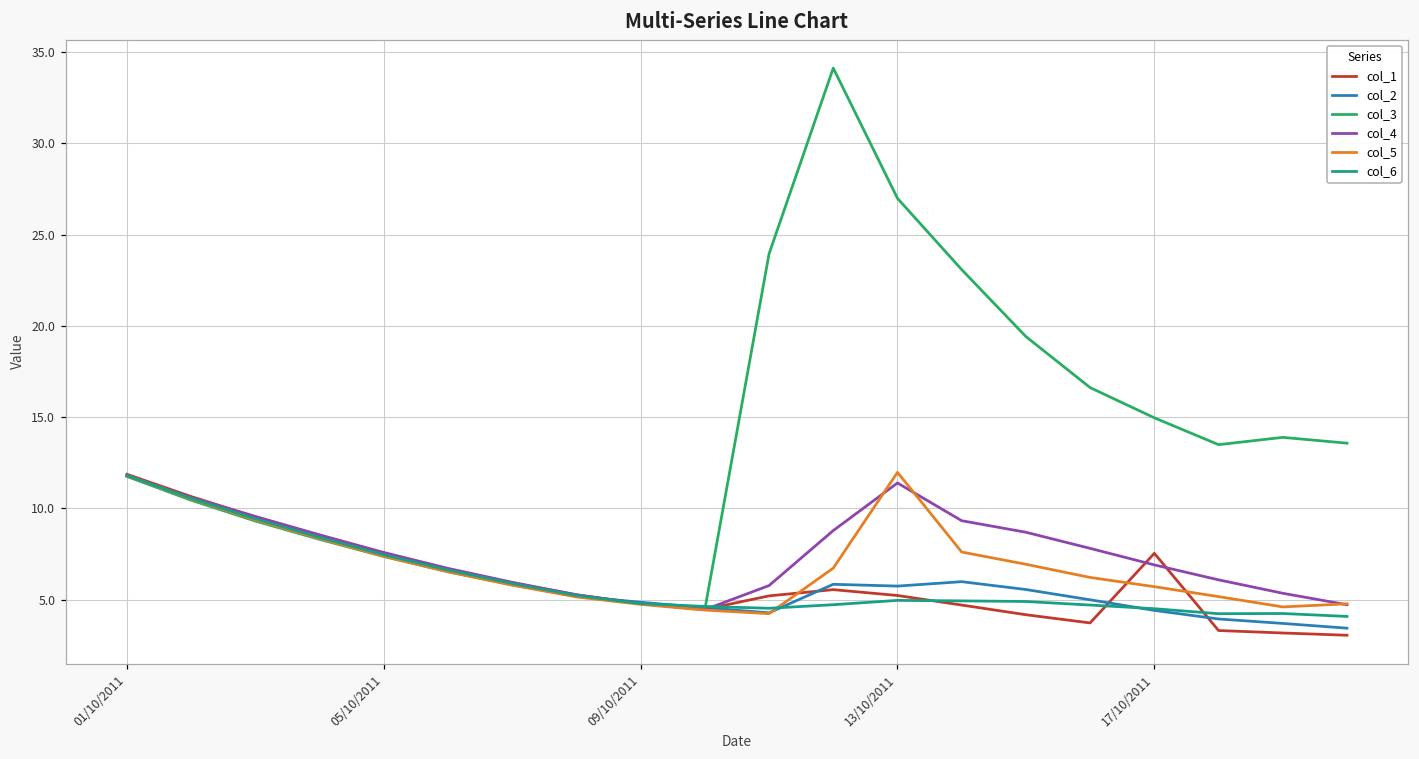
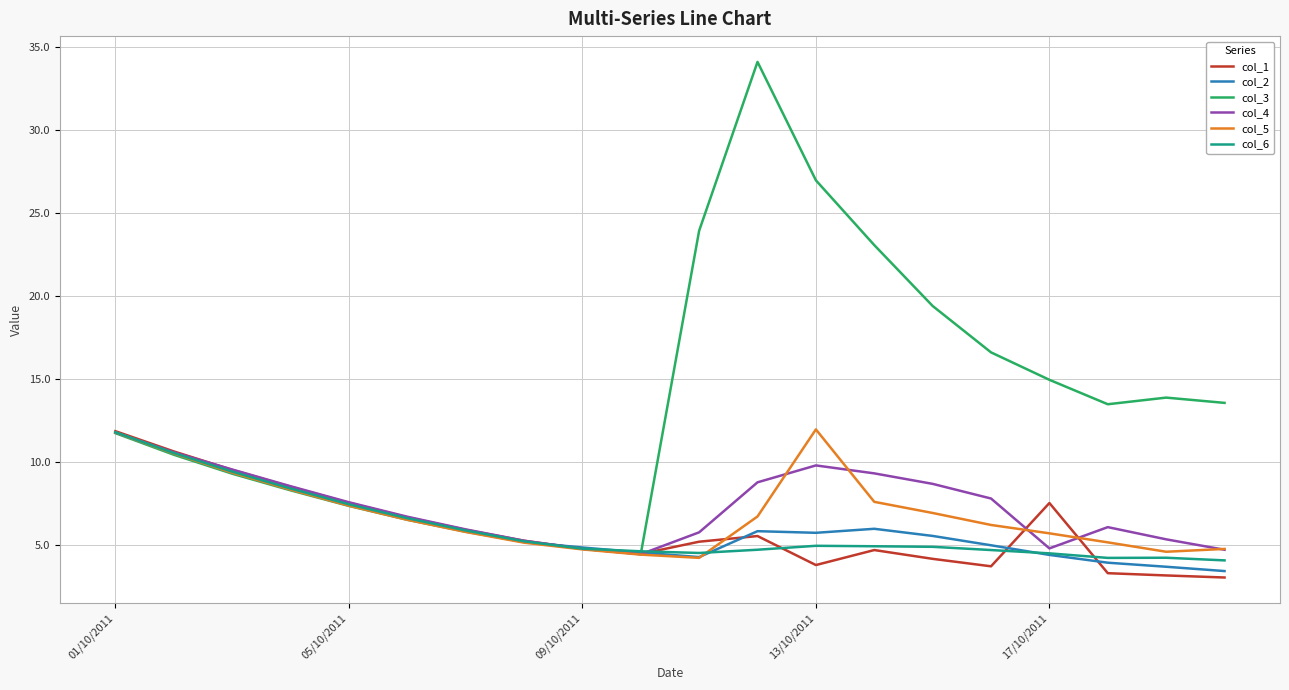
col_1, 13/10/2011: 5.2 -> 3.8
col_4, 13/10/2011: 11.4 -> 9.8
col_4, 17/10/2011: 6.9 -> 4.8
